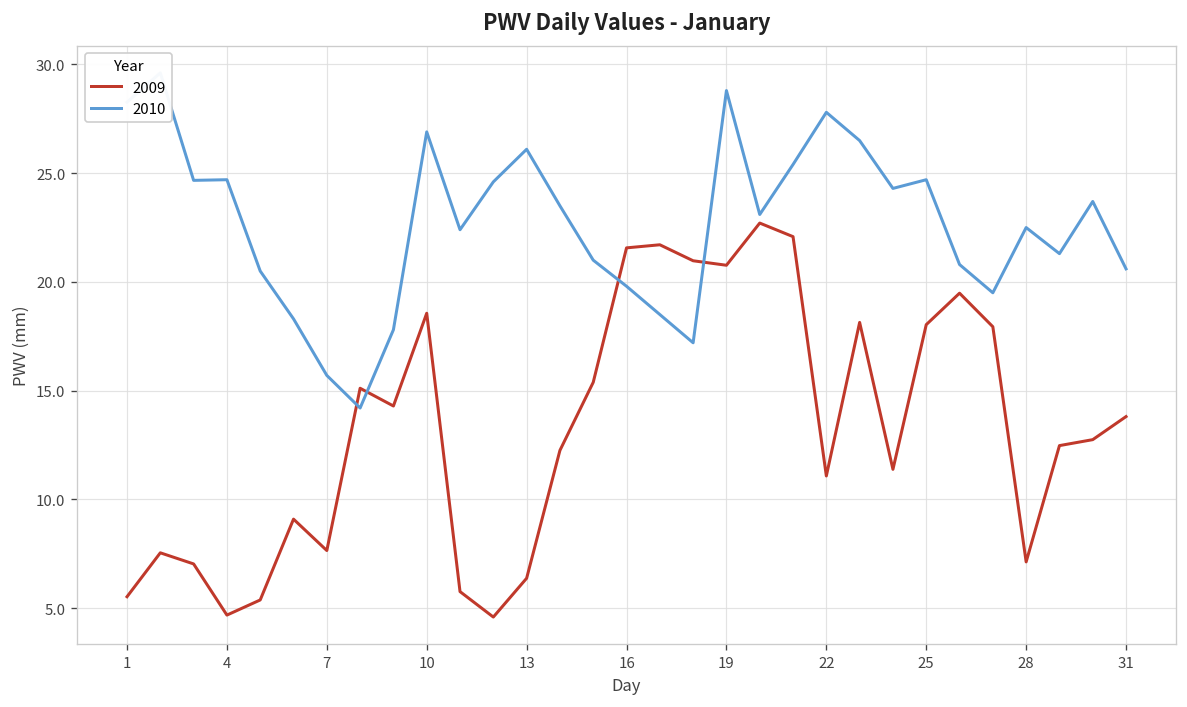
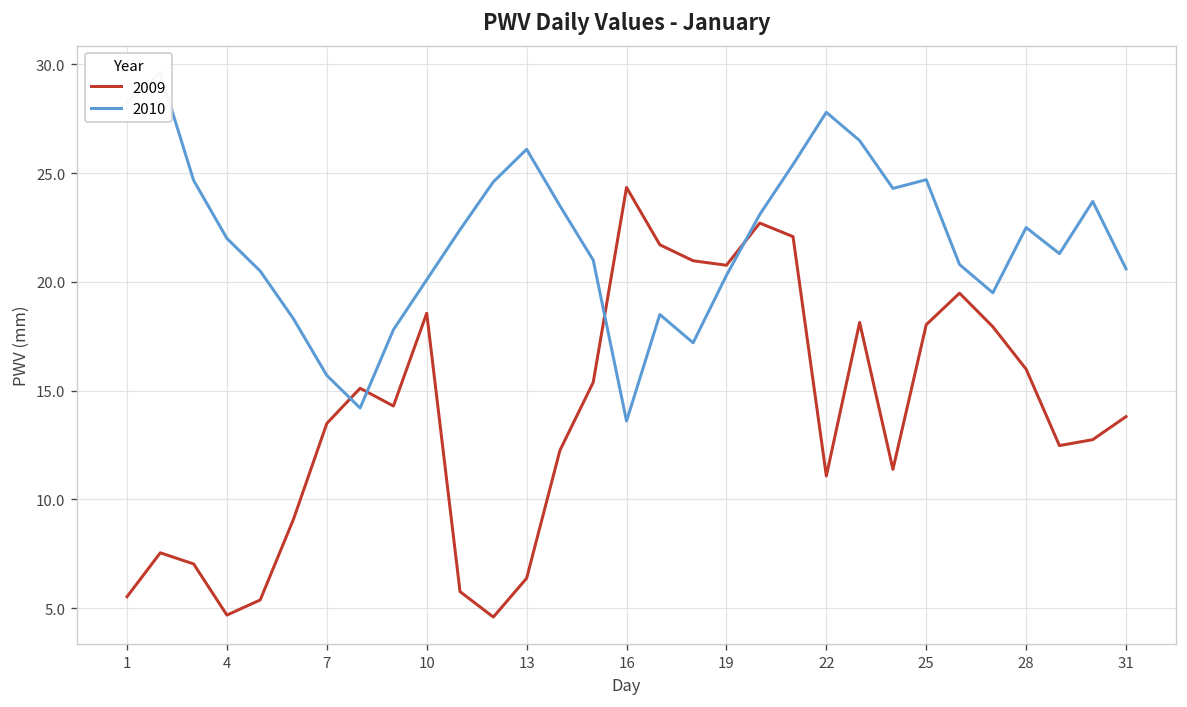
2010, 4: 24.7 -> 22.0
2009, 7: 7.6 -> 13.5
2010, 10: 26.9 -> 20.1
2009, 16: 21.6 -> 24.3
2010, 16: 19.8 -> 13.6
2010, 19: 28.8 -> 20.3
2009, 28: 7.1 -> 16.0
